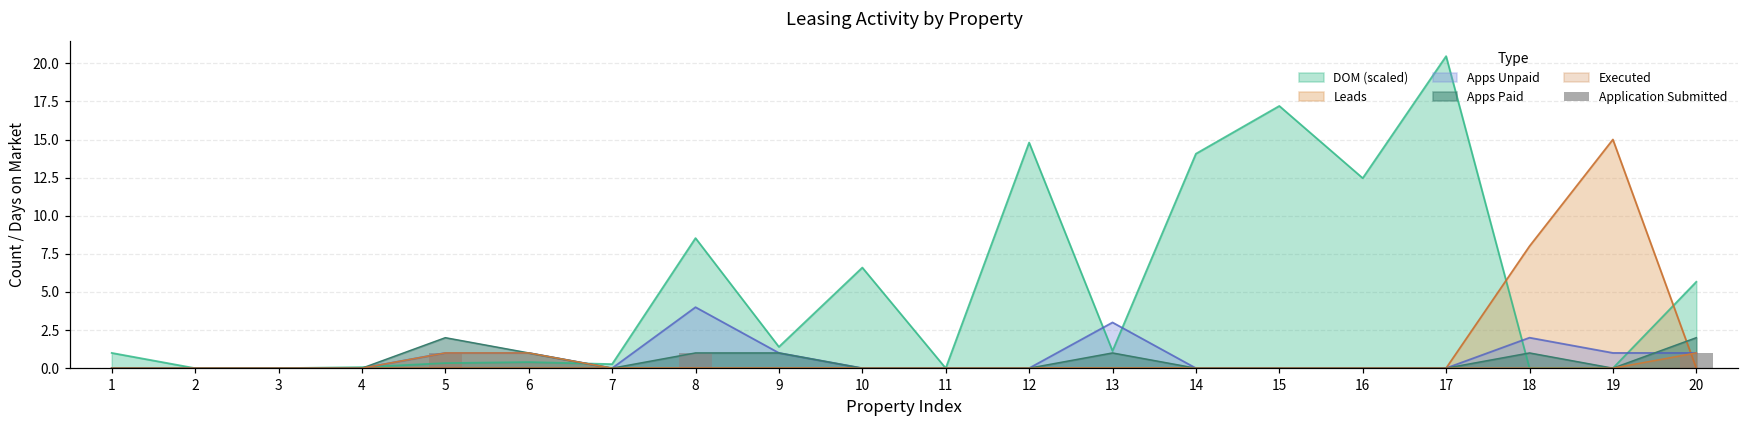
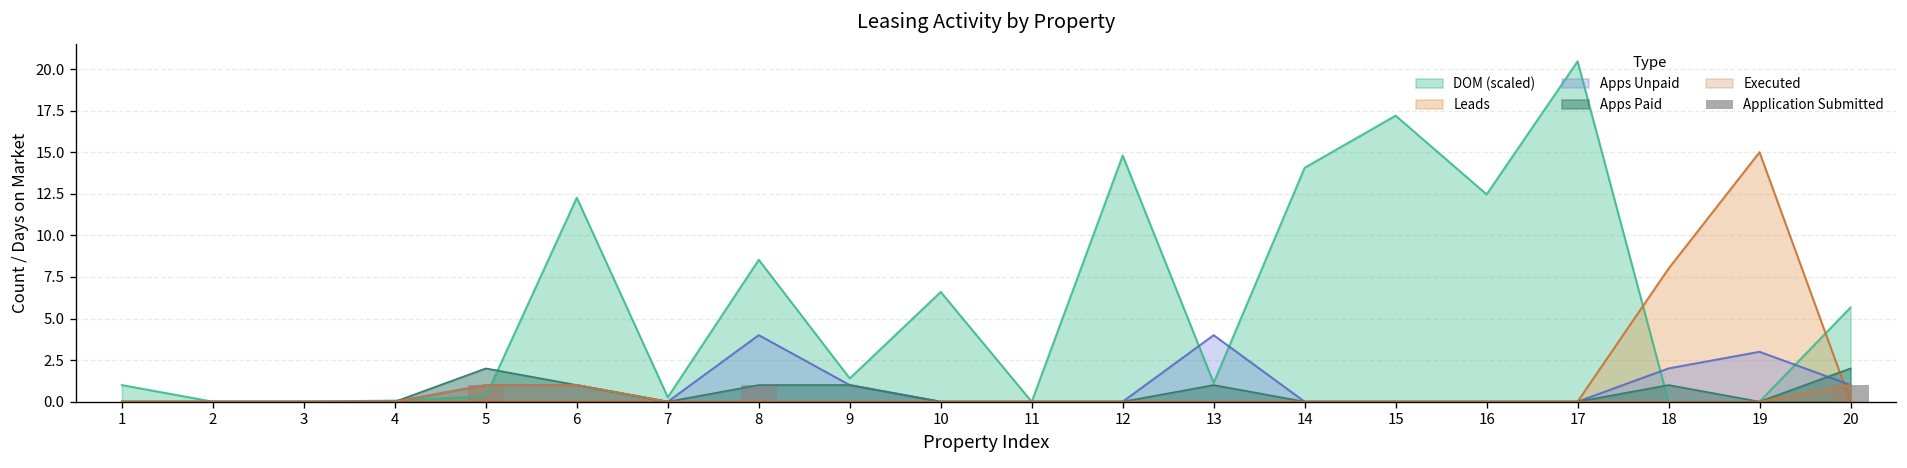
DOM (scaled), 6: 0.4 -> 12.3
Apps Unpaid, 13: 3 -> 4
Apps Unpaid, 19: 1 -> 3
